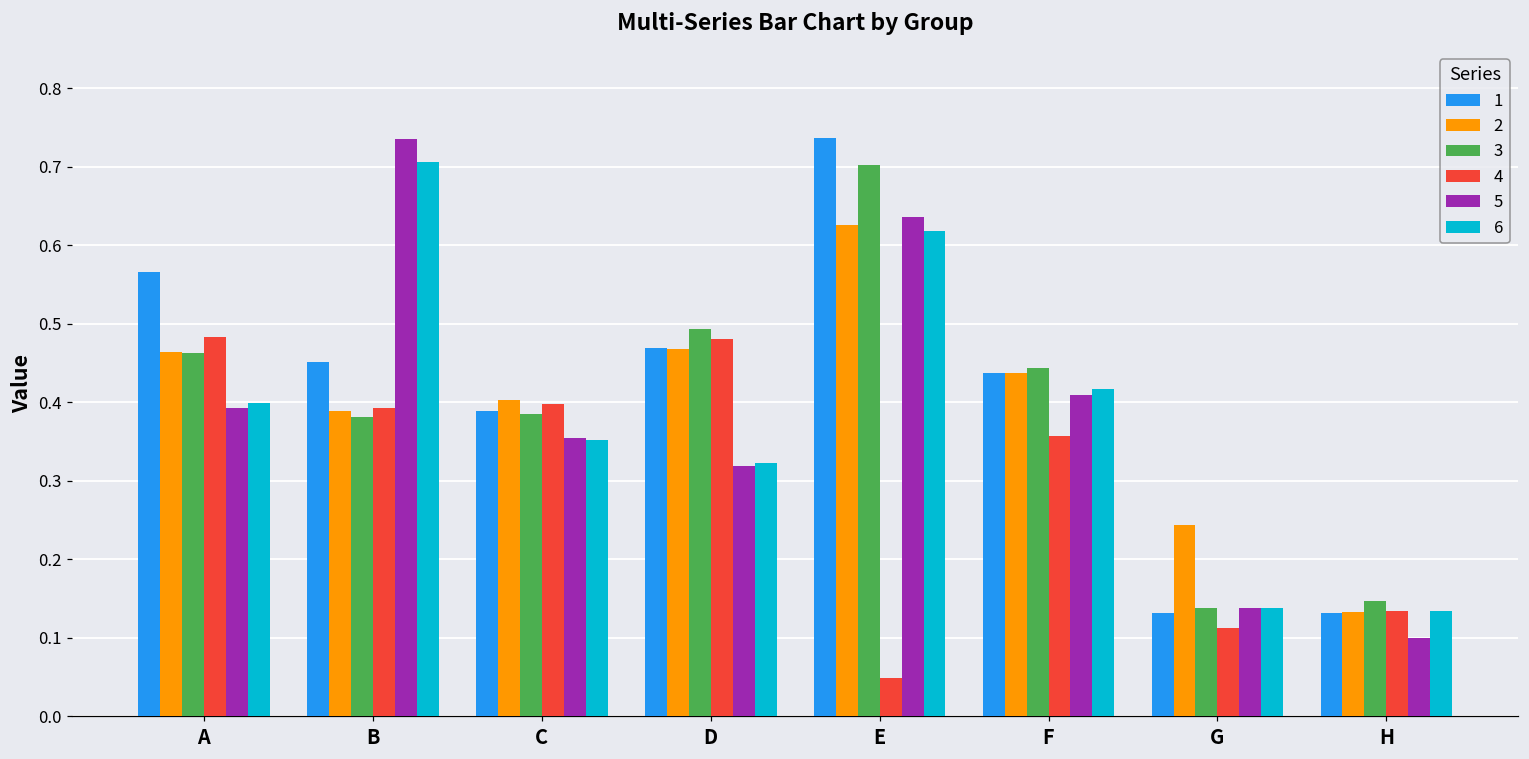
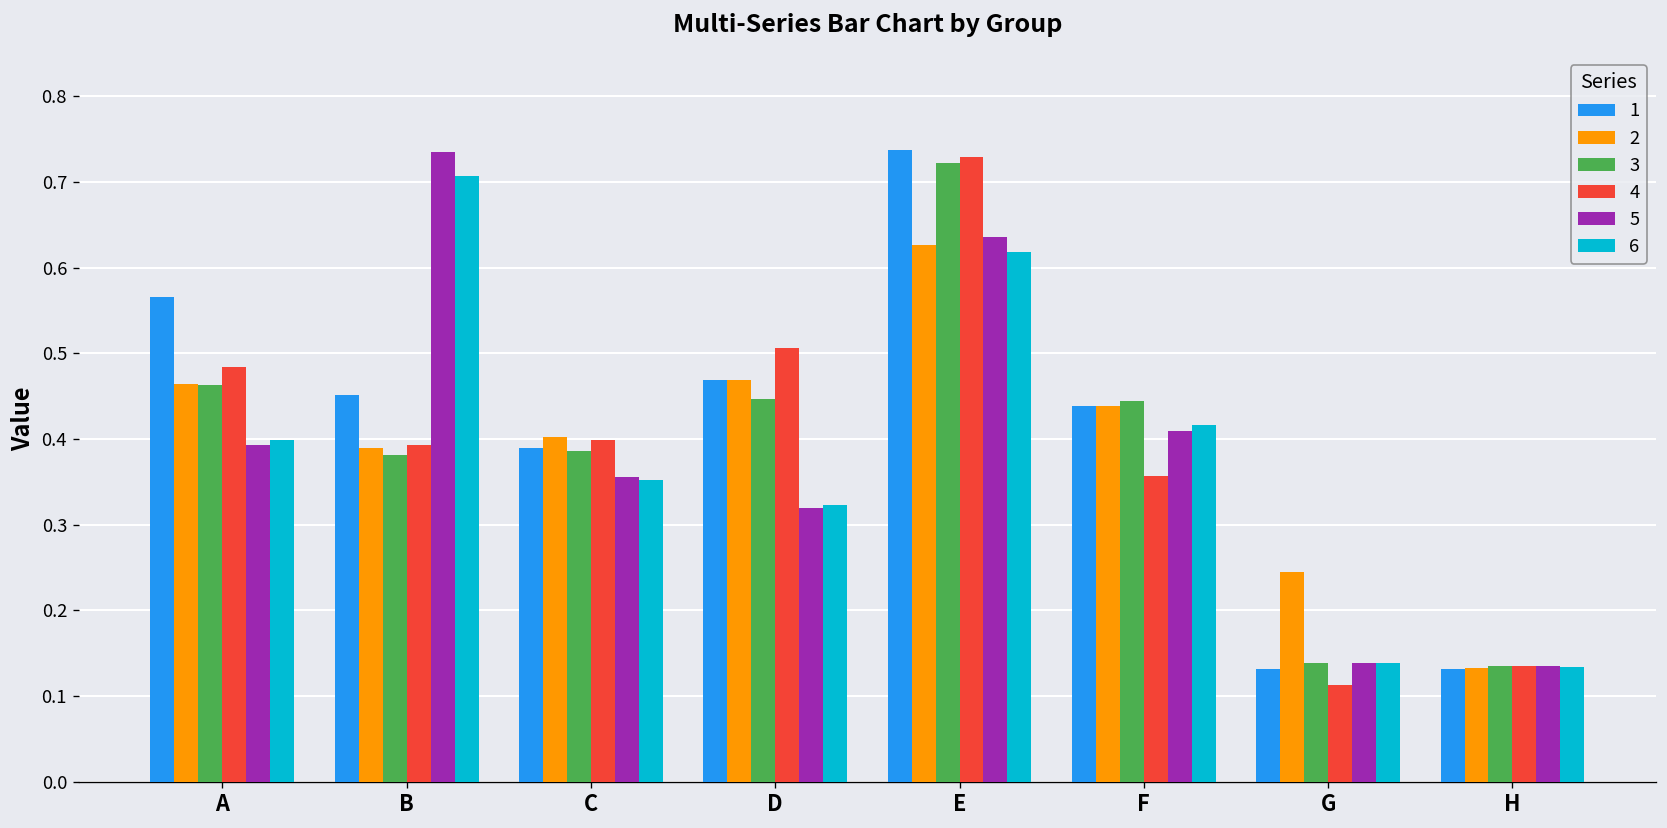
3, D: 0.49 -> 0.45
4, D: 0.48 -> 0.51
3, E: 0.70 -> 0.72
4, E: 0.05 -> 0.73
3, H: 0.15 -> 0.13
5, H: 0.10 -> 0.13
